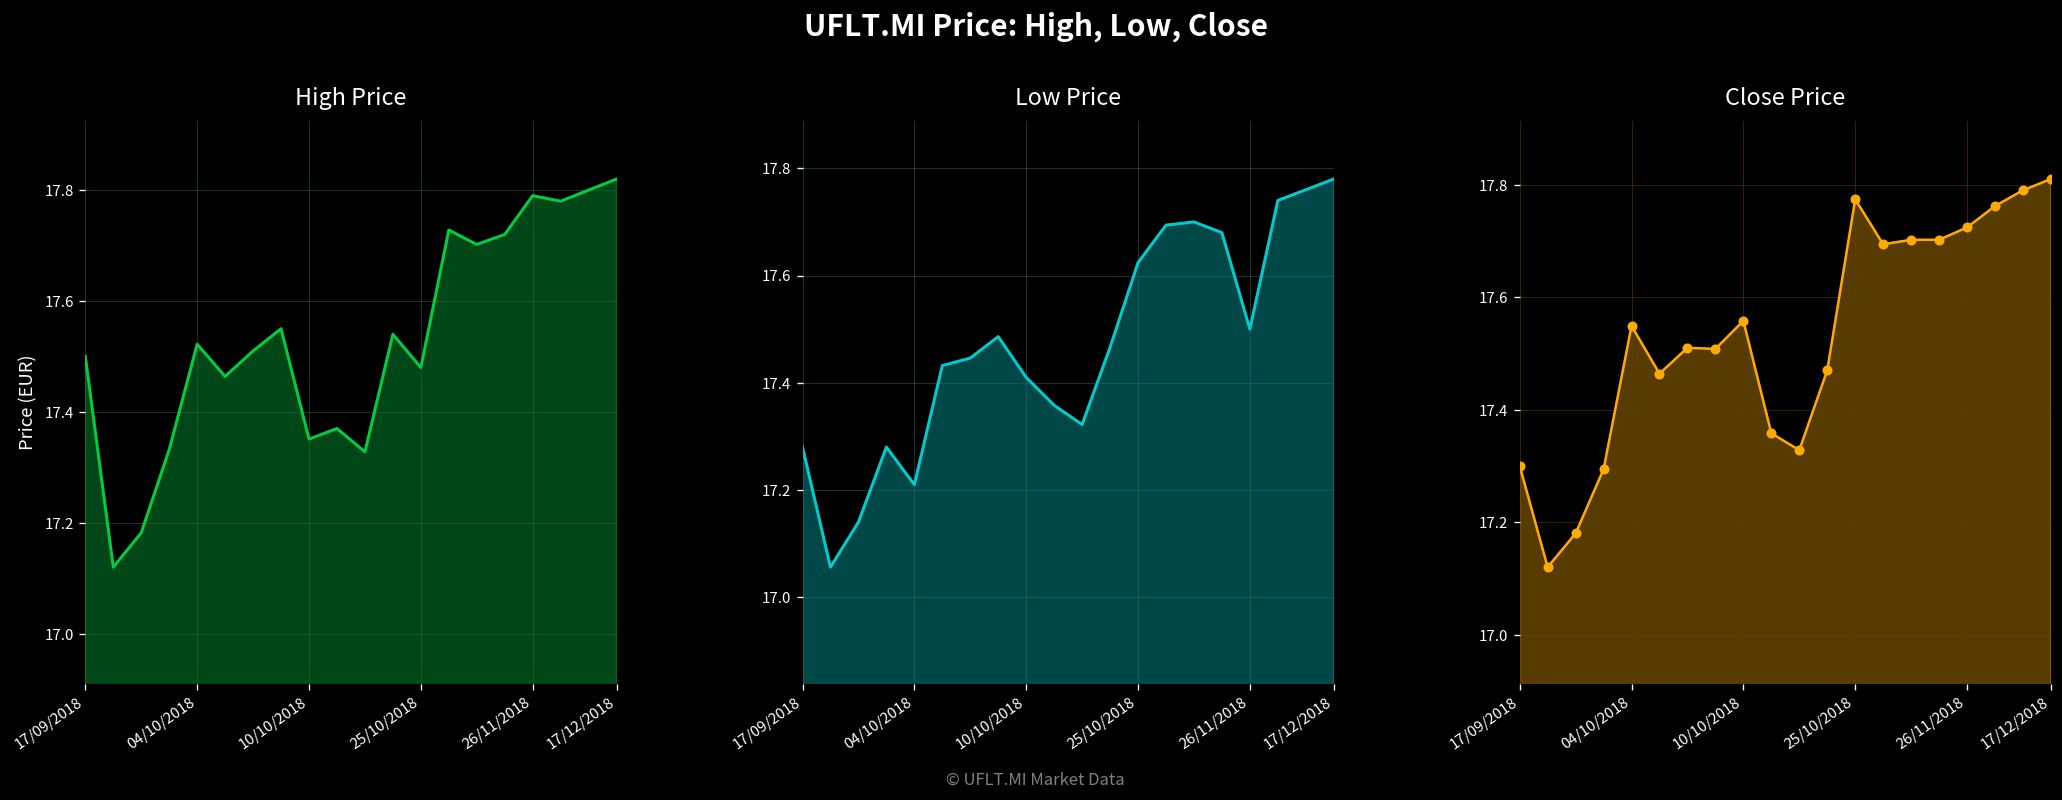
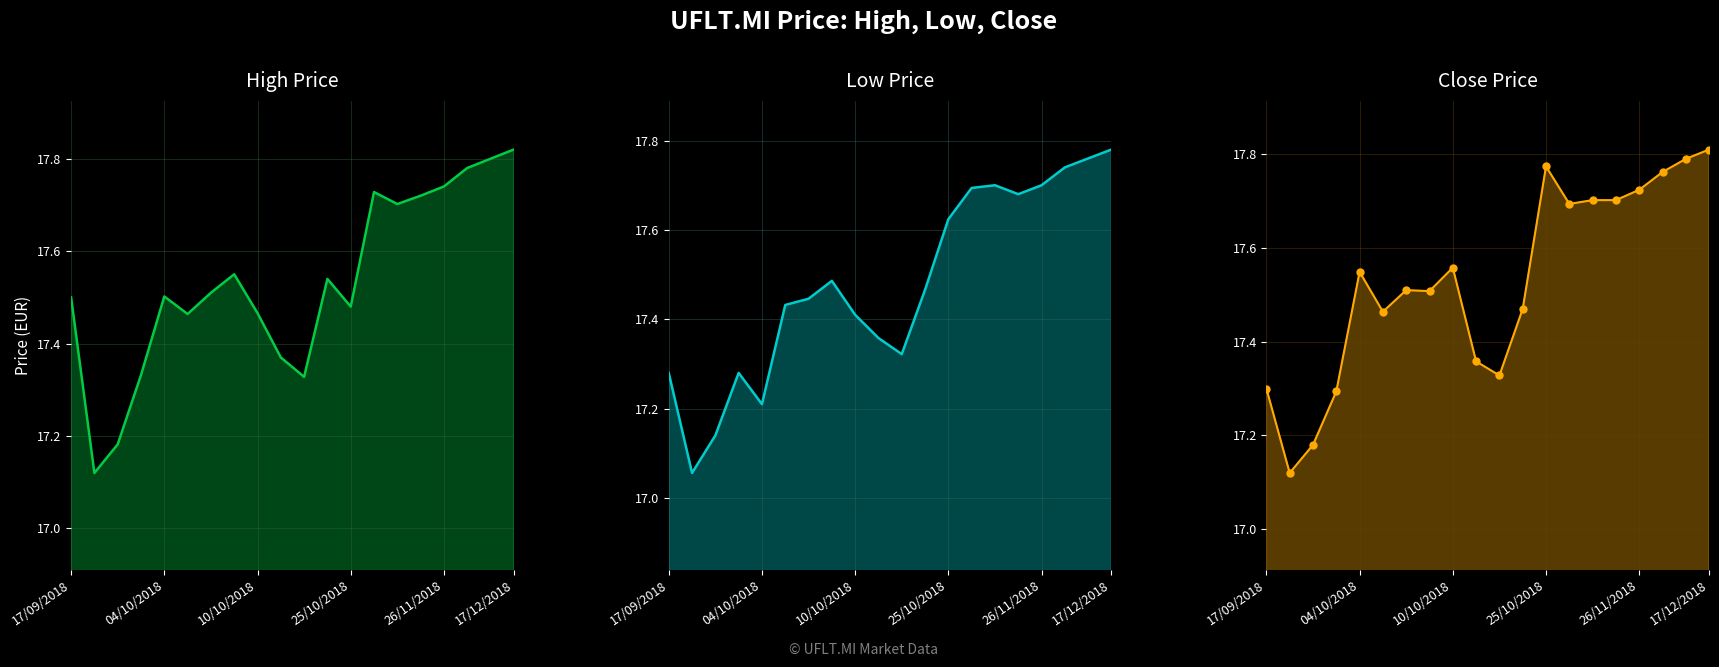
High Price, 04/10/2018: 17.52 -> 17.50
High Price, 10/10/2018: 17.35 -> 17.47
High Price, 26/11/2018: 17.79 -> 17.74
Low Price, 26/11/2018: 17.5 -> 17.7
